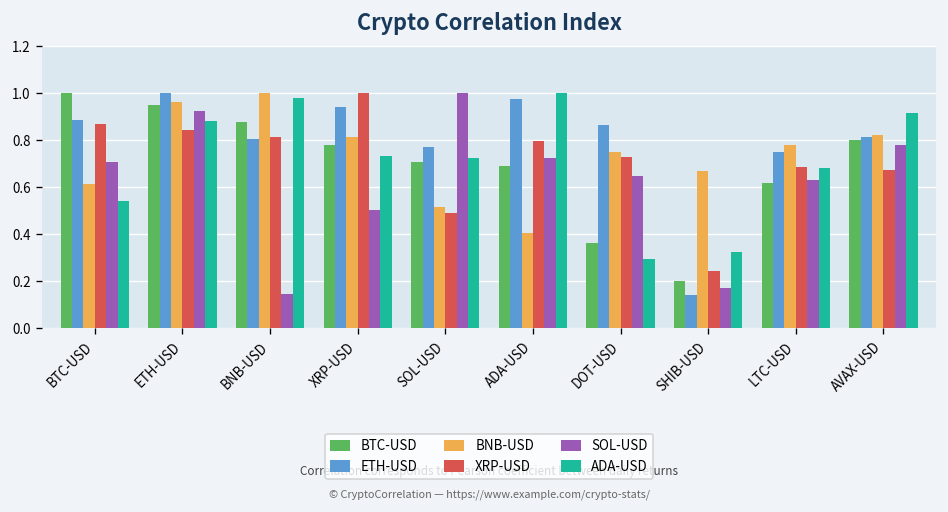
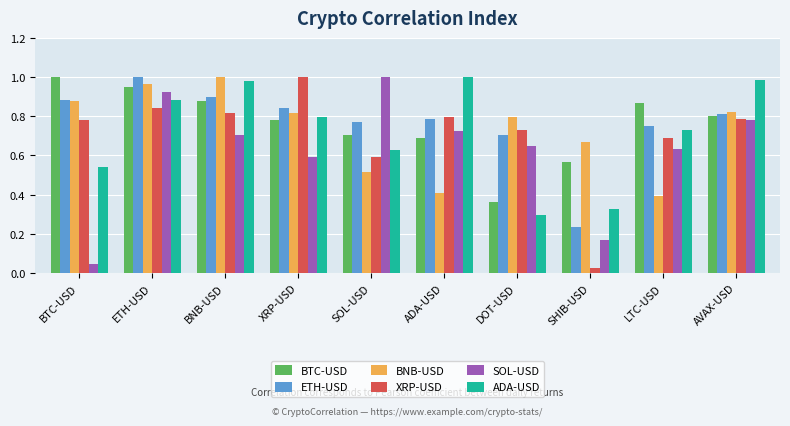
BNB-USD, BTC-USD: 0.62 -> 0.88
XRP-USD, BTC-USD: 0.87 -> 0.78
SOL-USD, BTC-USD: 0.71 -> 0.04
ETH-USD, BNB-USD: 0.81 -> 0.90
SOL-USD, BNB-USD: 0.15 -> 0.70
ETH-USD, XRP-USD: 0.94 -> 0.84
SOL-USD, XRP-USD: 0.50 -> 0.59
ADA-USD, XRP-USD: 0.73 -> 0.80
XRP-USD, SOL-USD: 0.49 -> 0.59
ADA-USD, SOL-USD: 0.72 -> 0.63
ETH-USD, ADA-USD: 0.98 -> 0.79
ETH-USD, DOT-USD: 0.86 -> 0.70
BNB-USD, DOT-USD: 0.75 -> 0.79
BTC-USD, SHIB-USD: 0.20 -> 0.57
ETH-USD, SHIB-USD: 0.14 -> 0.23
XRP-USD, SHIB-USD: 0.24 -> 0.03
BTC-USD, LTC-USD: 0.62 -> 0.87
BNB-USD, LTC-USD: 0.78 -> 0.40
ADA-USD, LTC-USD: 0.68 -> 0.73
XRP-USD, AVAX-USD: 0.68 -> 0.79
ADA-USD, AVAX-USD: 0.92 -> 0.98
